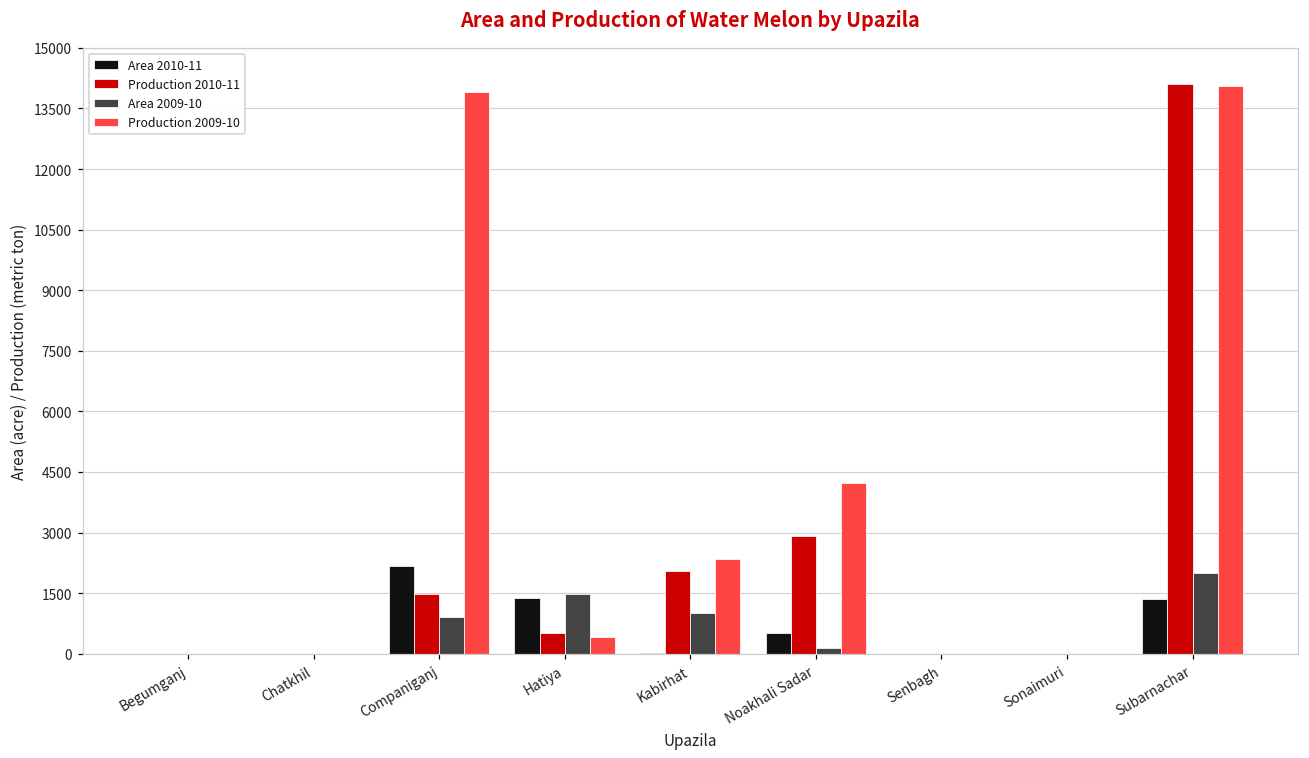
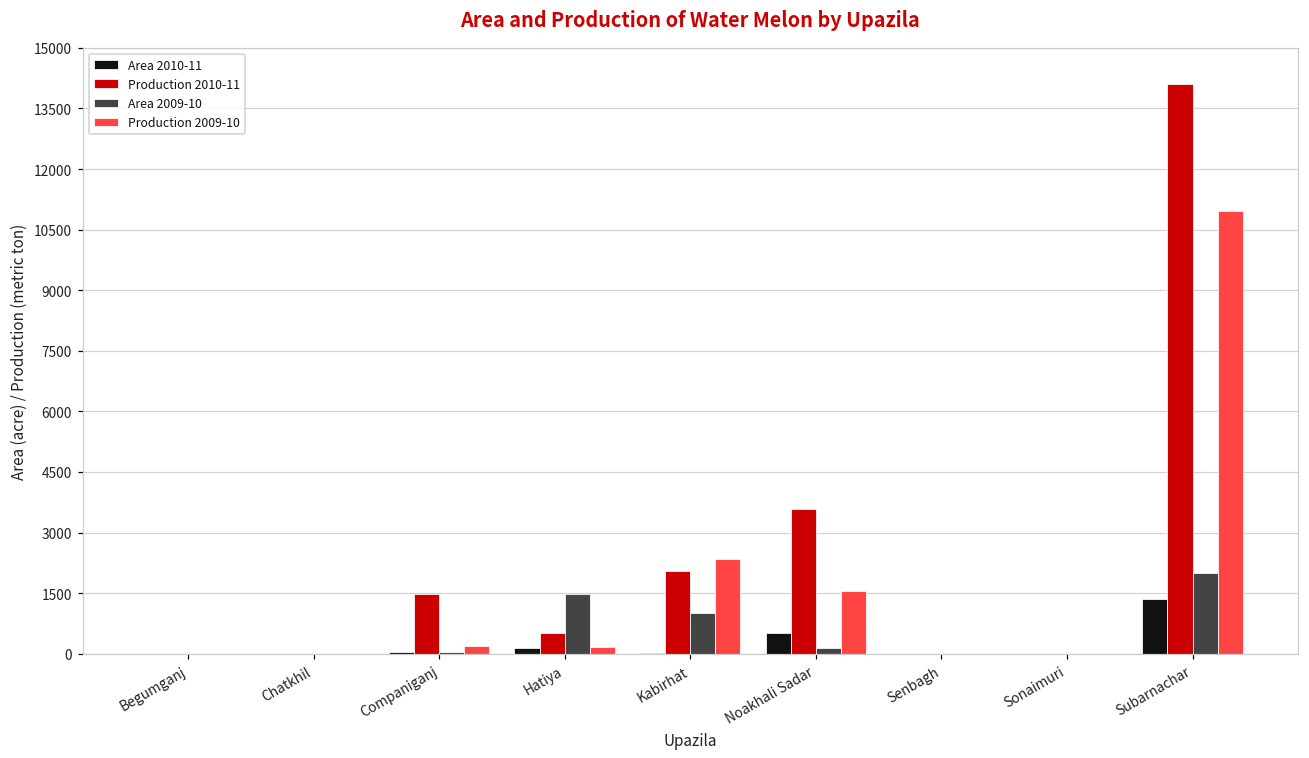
Area 2010-11, Companiganj: 2200 -> 0
Area 2009-10, Companiganj: 900 -> 0
Production 2009-10, Companiganj: 13900 -> 200
Area 2010-11, Hatiya: 1400 -> 100
Production 2009-10, Hatiya: 400 -> 200
Production 2010-11, Noakhali Sadar: 2900 -> 3600
Production 2009-10, Noakhali Sadar: 4200 -> 1600
Production 2009-10, Subarnachar: 14100 -> 11000
